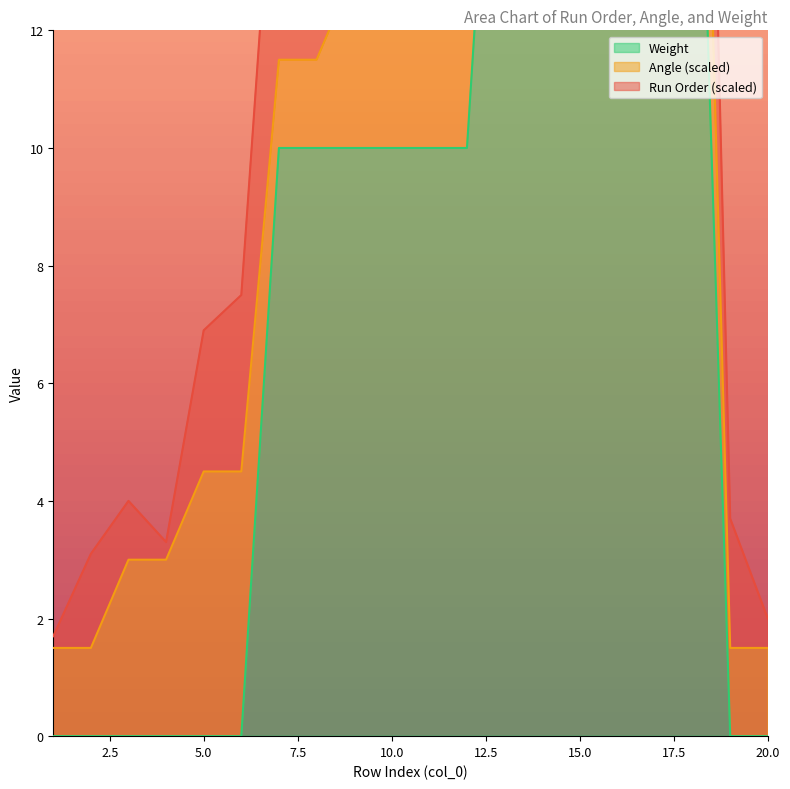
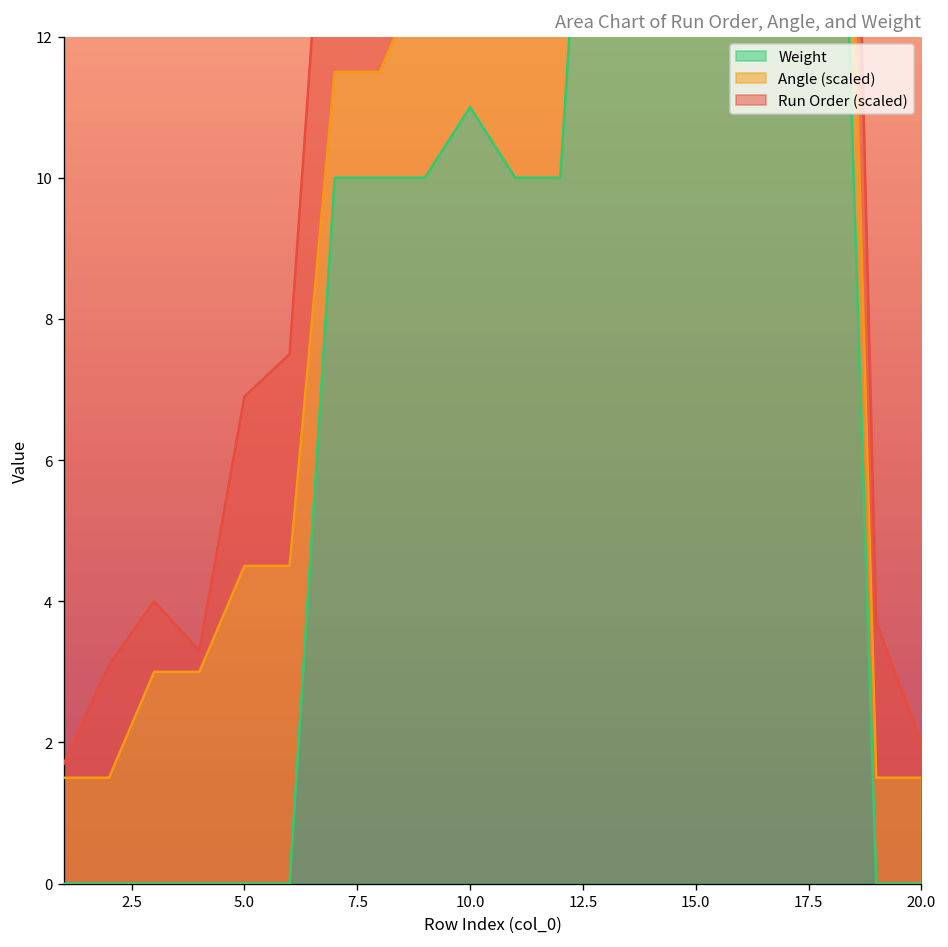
Weight, 10.0: 10 -> 11
